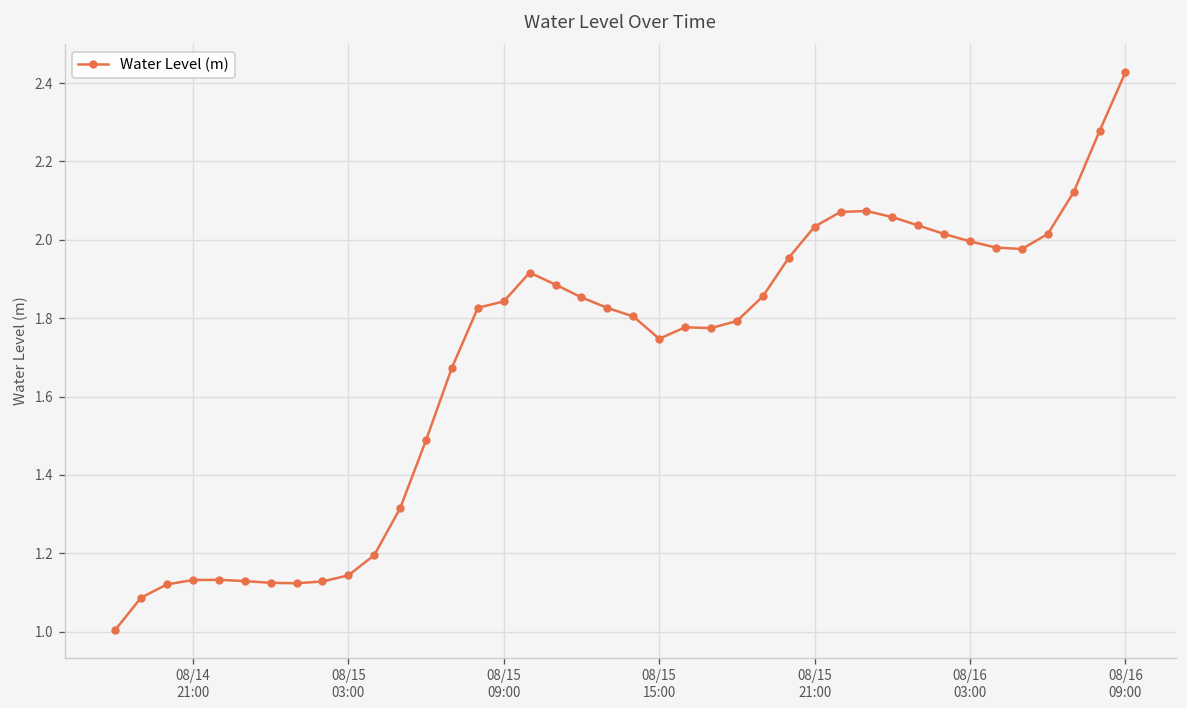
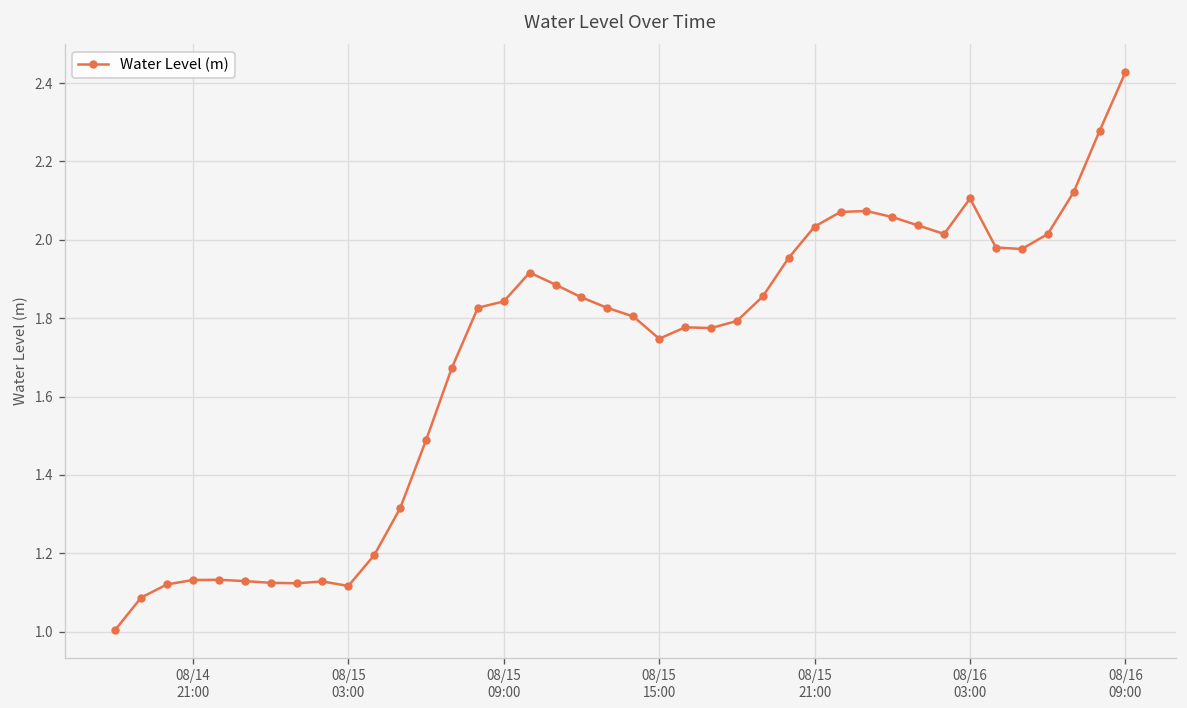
08/15 03:00: 1.14 -> 1.12
08/16 03:00: 2.00 -> 2.11
